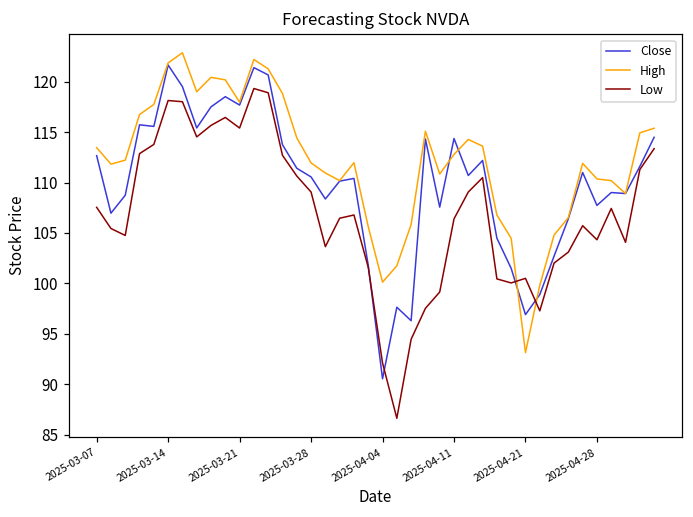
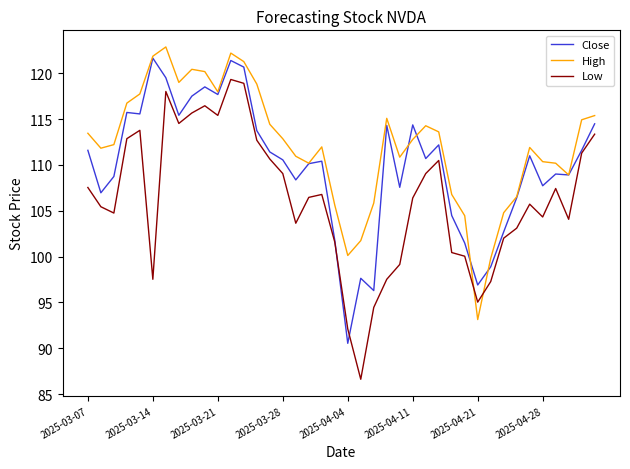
Close, 2025-03-07: 113 -> 112
Low, 2025-03-14: 118 -> 98
High, 2025-03-28: 112 -> 113
Low, 2025-04-21: 100 -> 95
